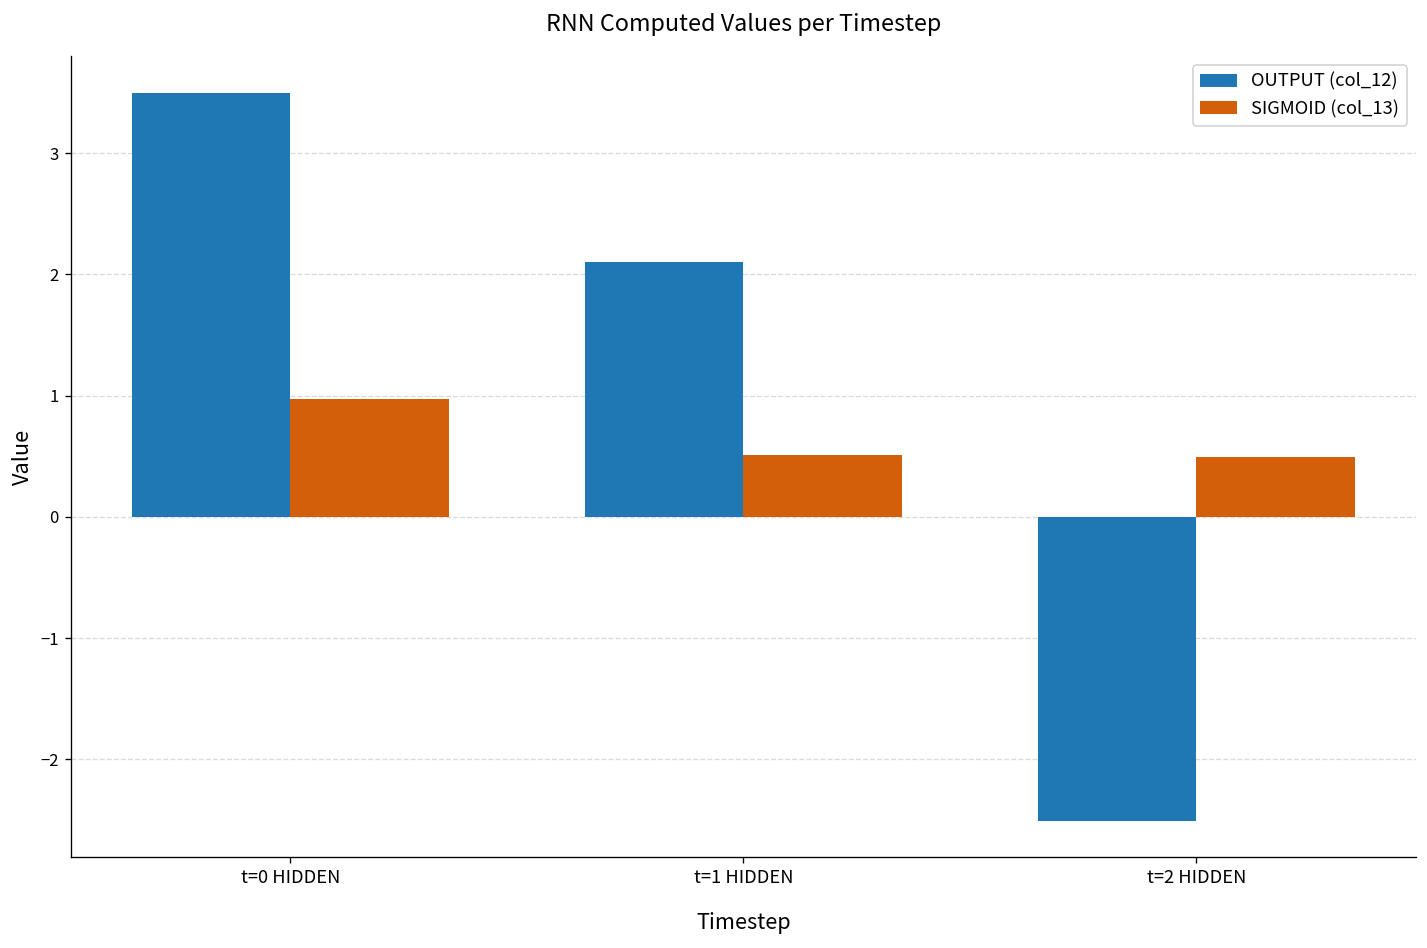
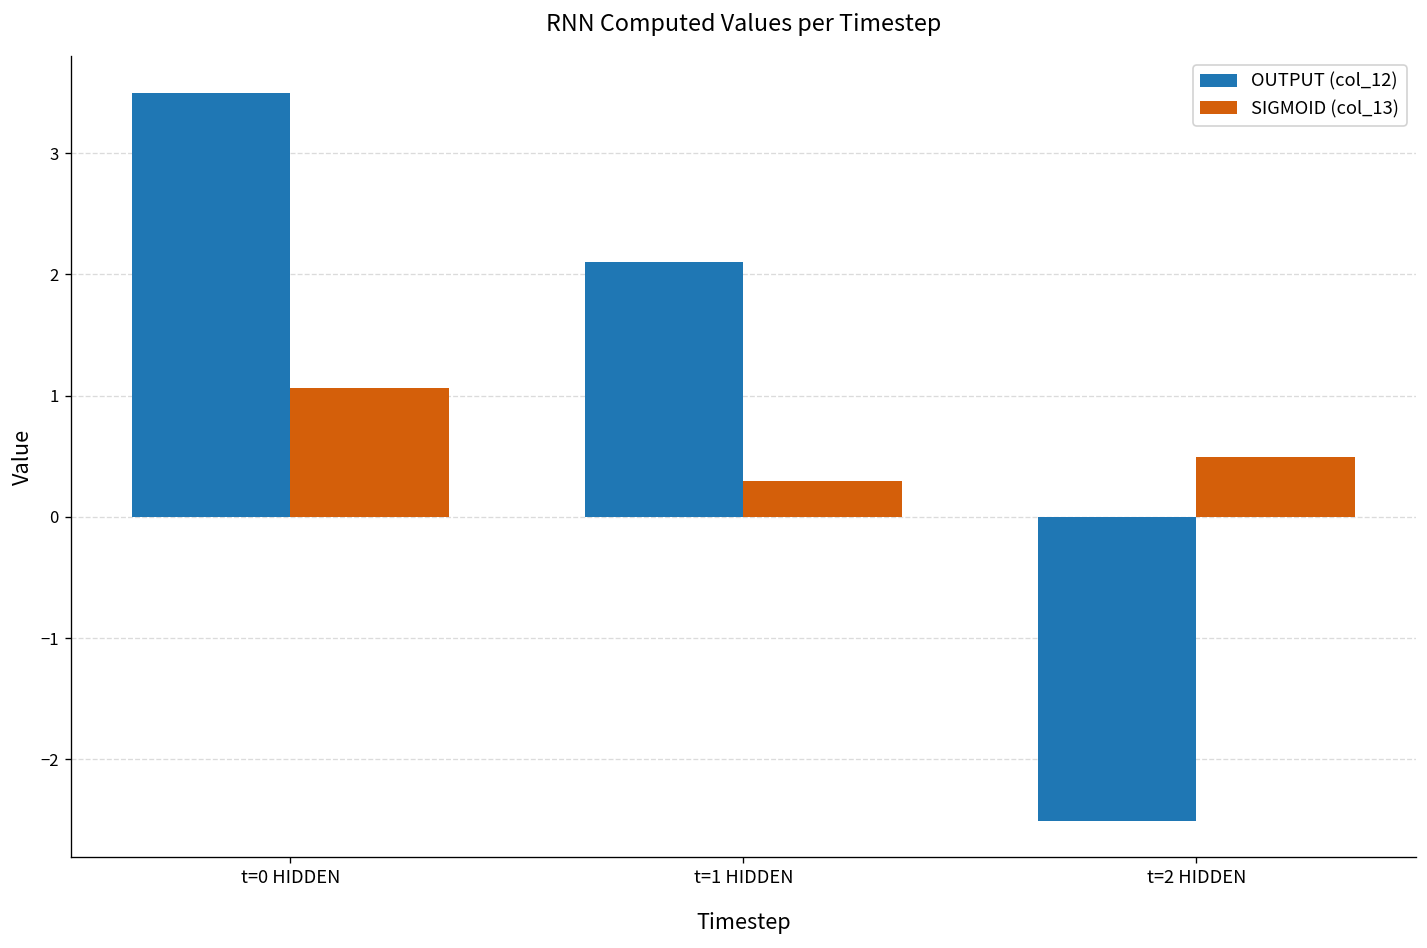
SIGMOID (col_13), t=0 HIDDEN: 0.97 -> 1.06
SIGMOID (col_13), t=1 HIDDEN: 0.51 -> 0.29
